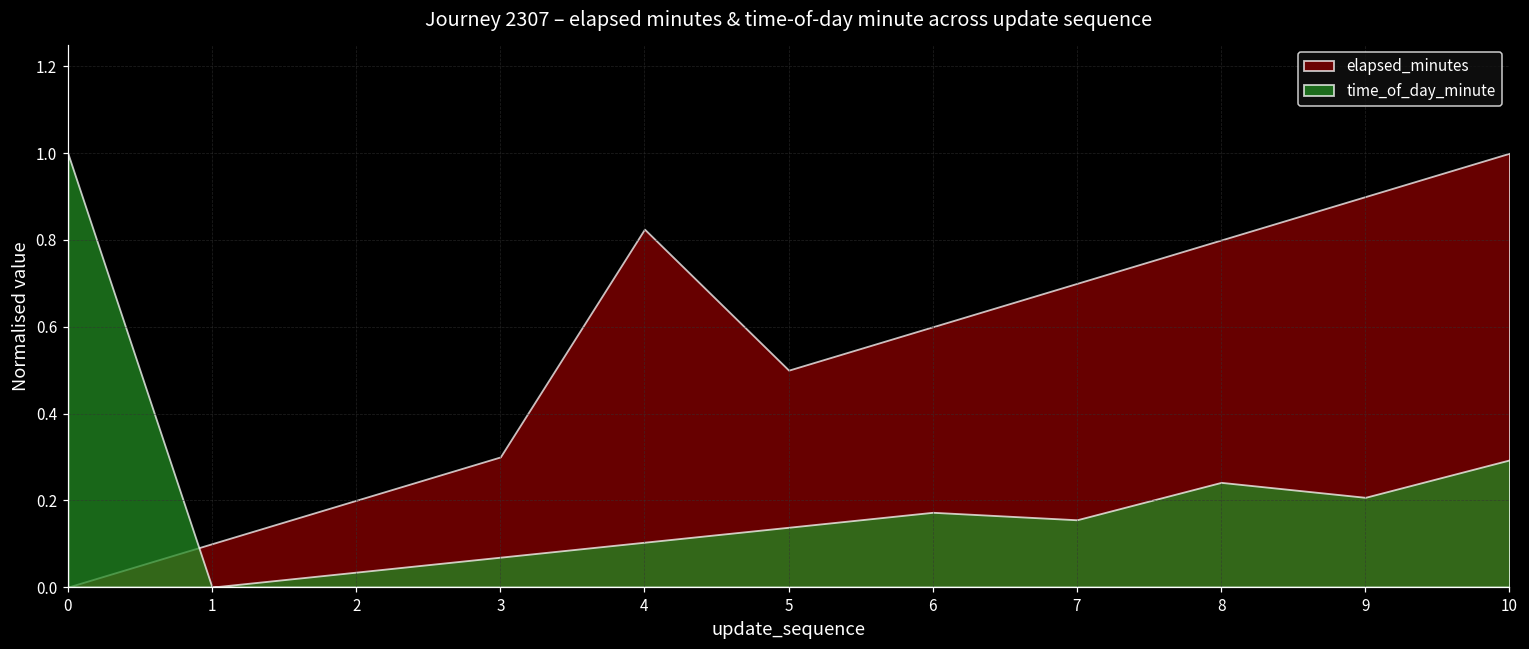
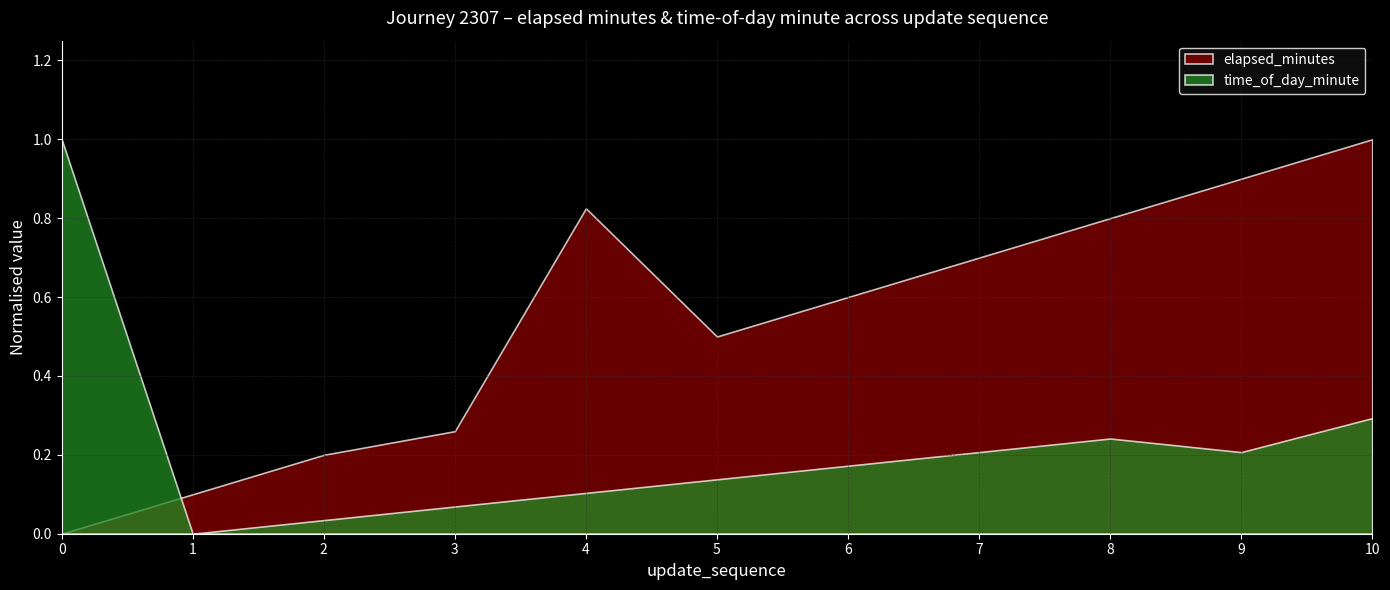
elapsed_minutes, 3: 0.30 -> 0.26
time_of_day_minute, 7: 0.16 -> 0.21
